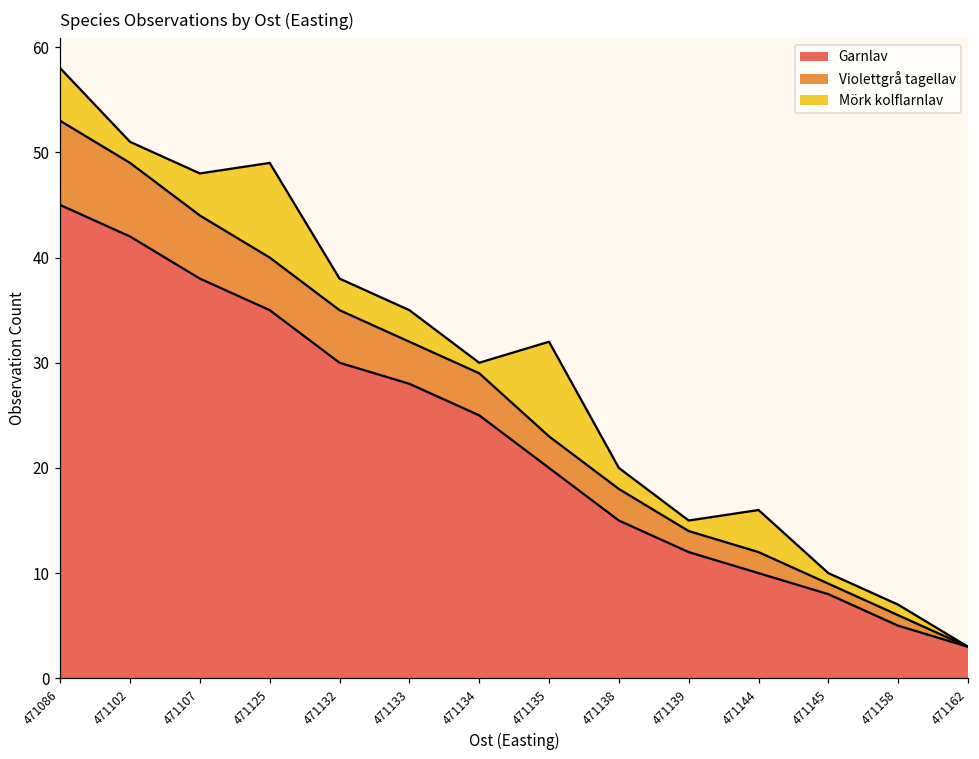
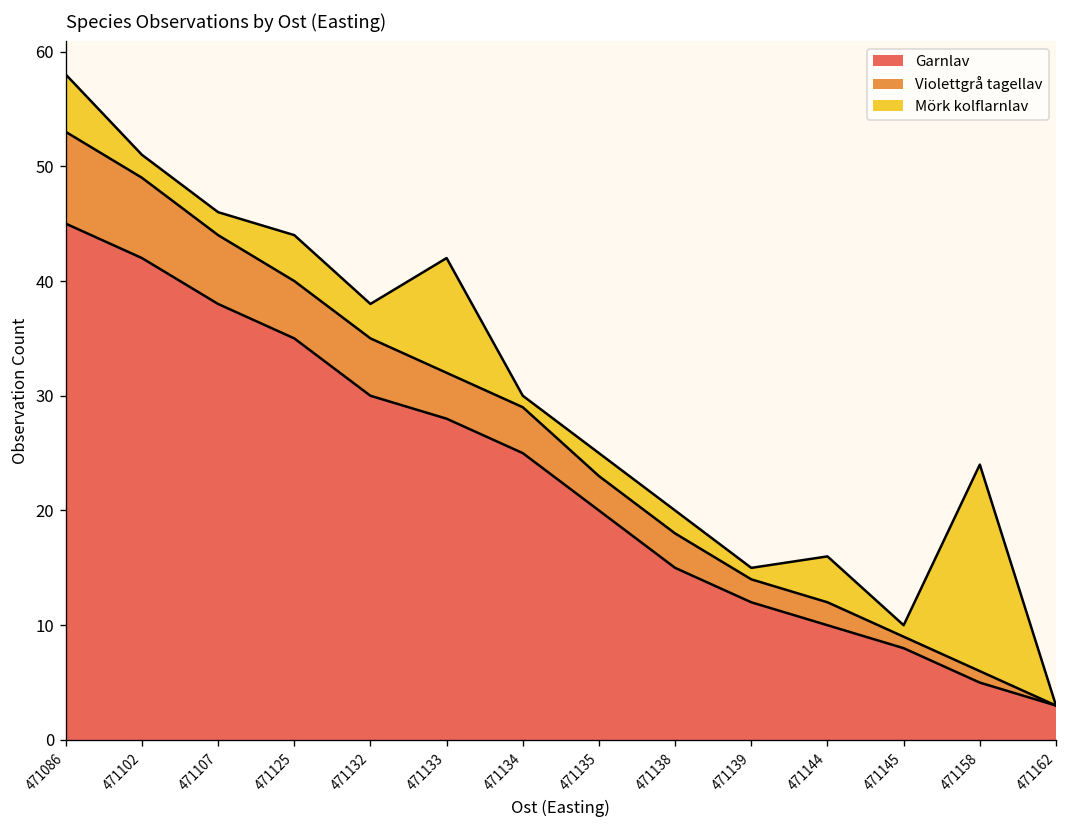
Mörk kolflarnlav, 471107: 4 -> 2
Mörk kolflarnlav, 471125: 9 -> 4
Mörk kolflarnlav, 471133: 3 -> 10
Mörk kolflarnlav, 471135: 9 -> 2
Mörk kolflarnlav, 471158: 1 -> 18
